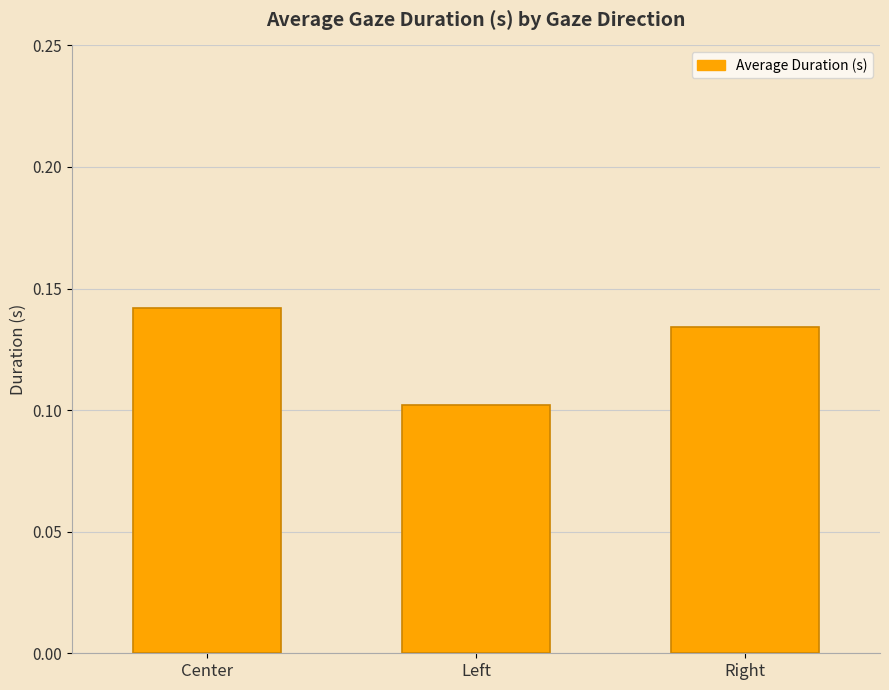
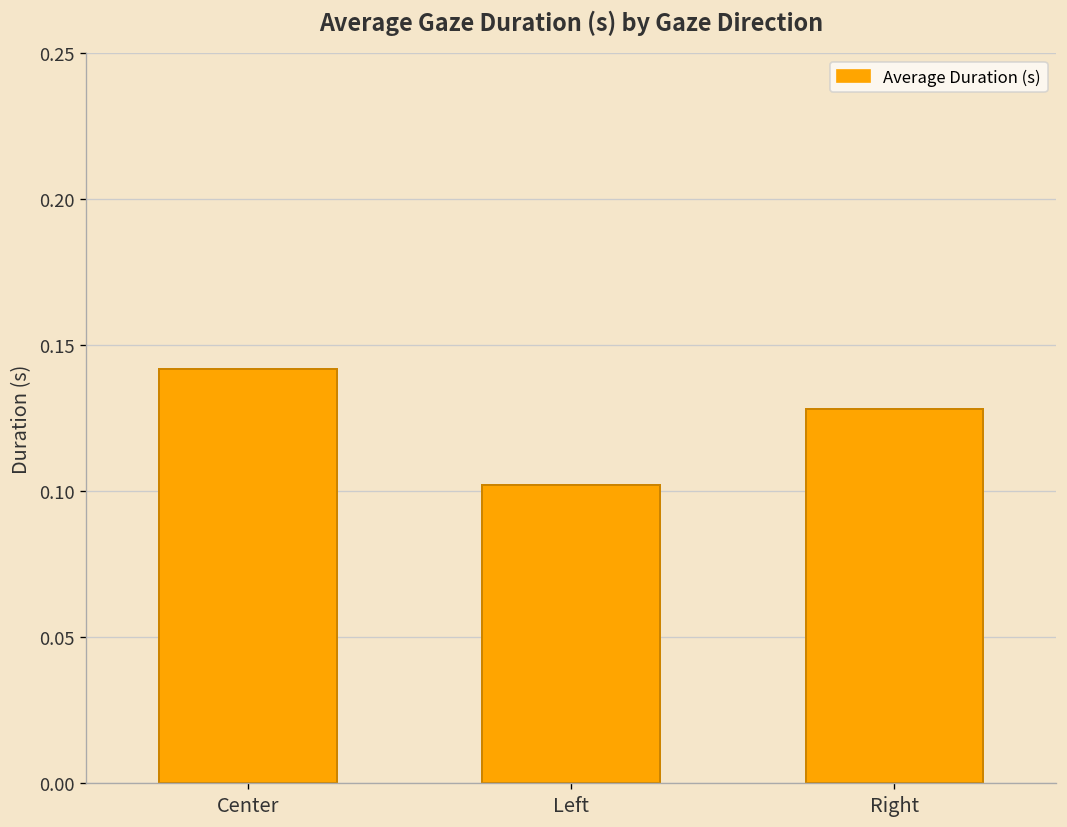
Right: 0.134 -> 0.128
